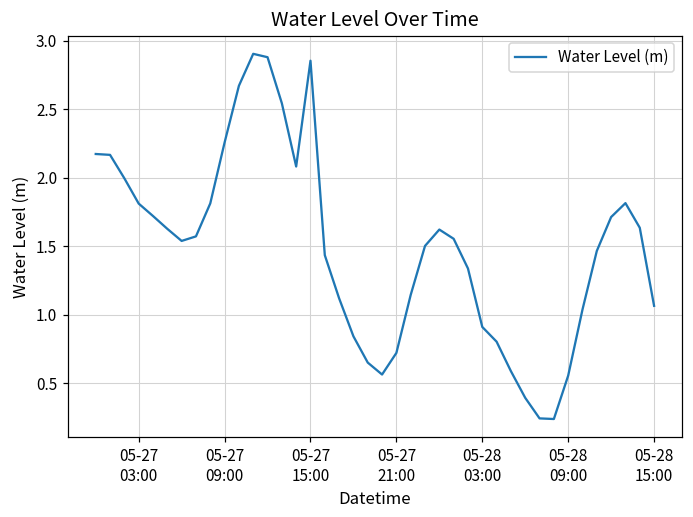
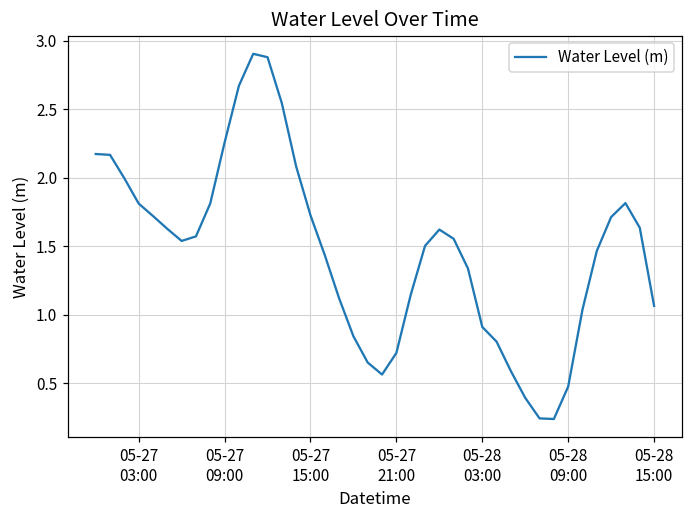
05-27 15:00: 2.85 -> 1.72
05-28 09:00: 0.55 -> 0.47
